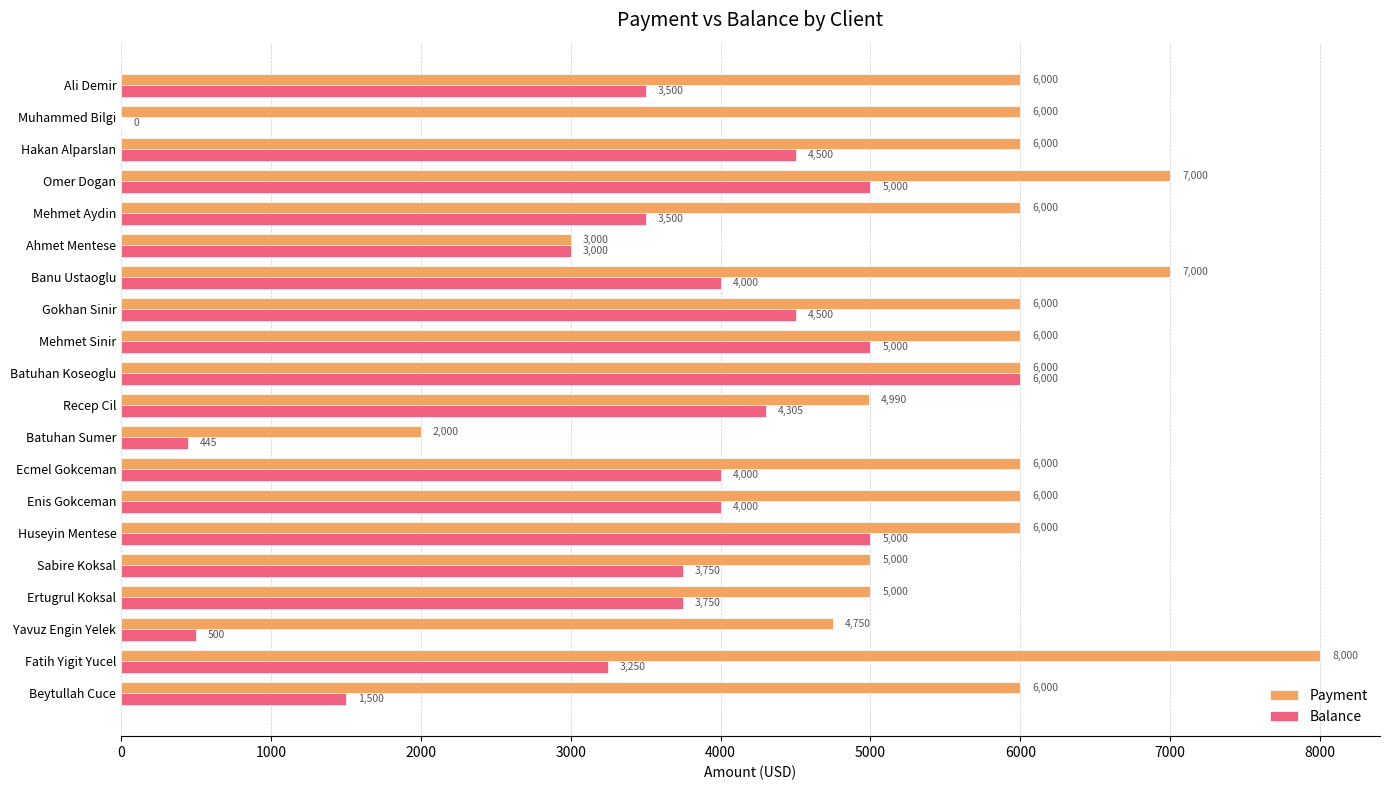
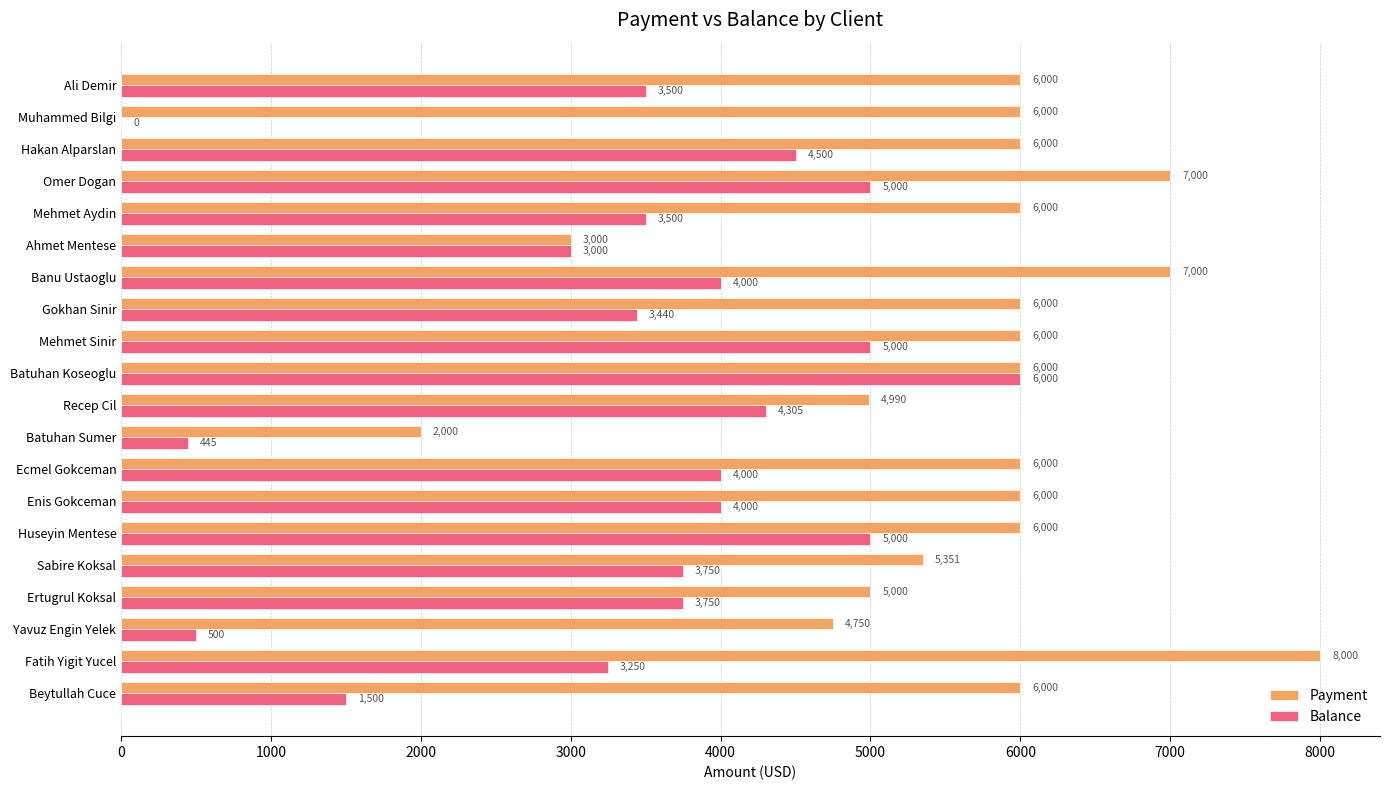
Balance, Gokhan Sinir: 4,500 -> 3,440
Payment, Sabire Koksal: 5,000 -> 5,351
